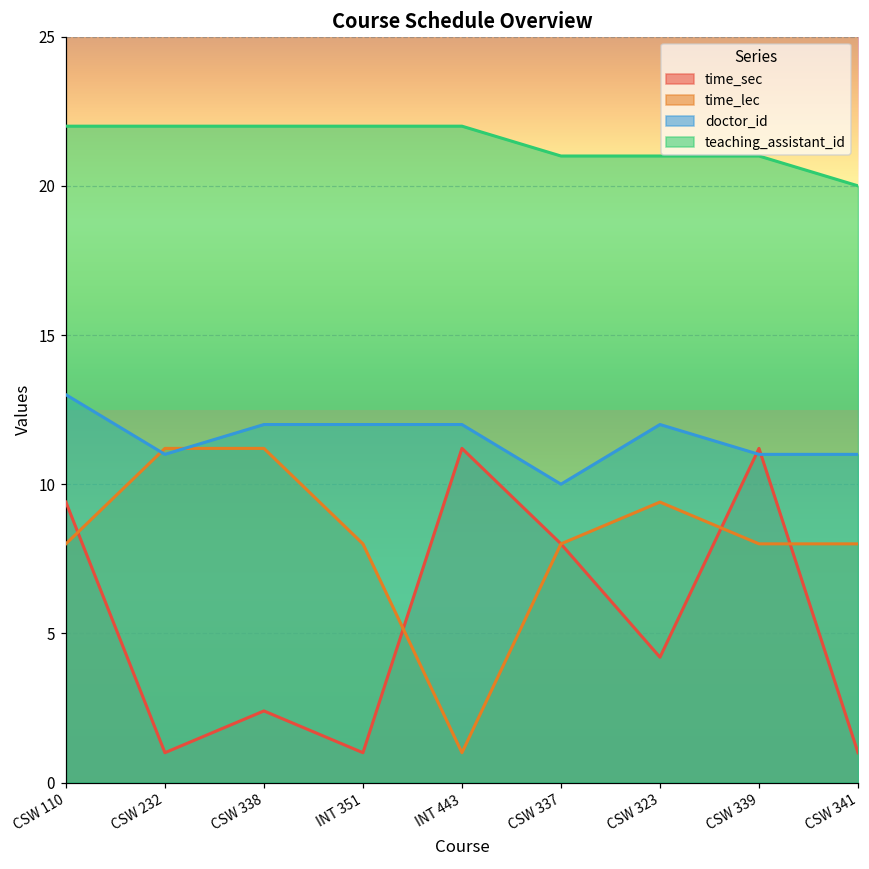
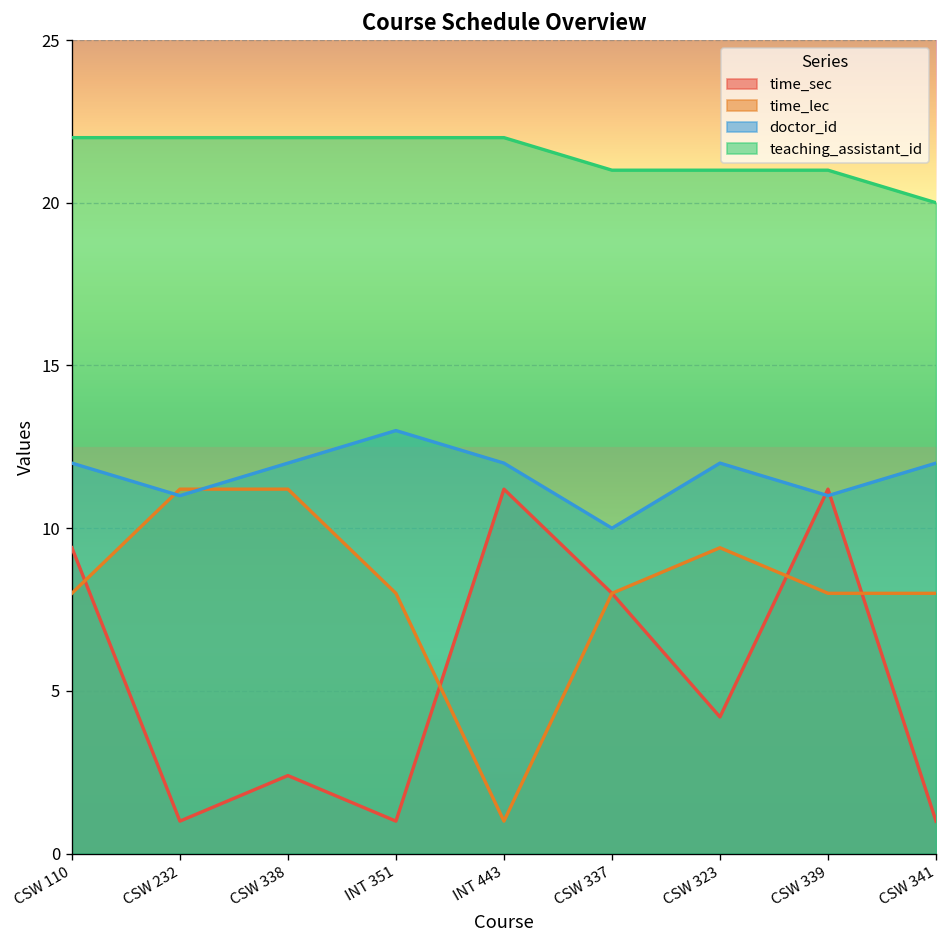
doctor_id, CSW 110: 13 -> 12
doctor_id, INT 351: 12 -> 13
doctor_id, CSW 341: 11 -> 12
